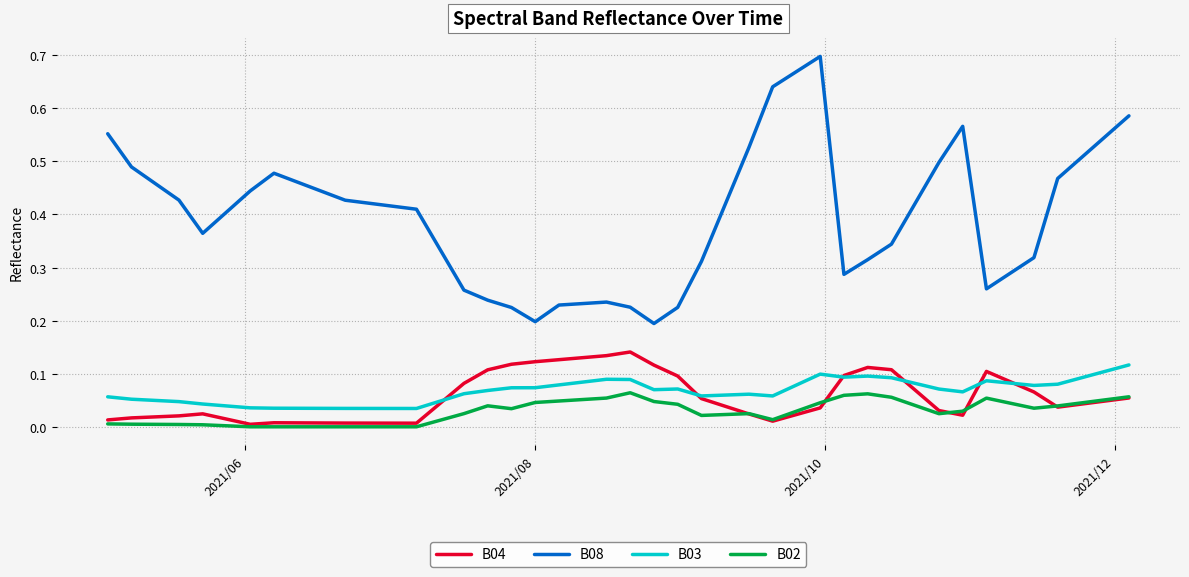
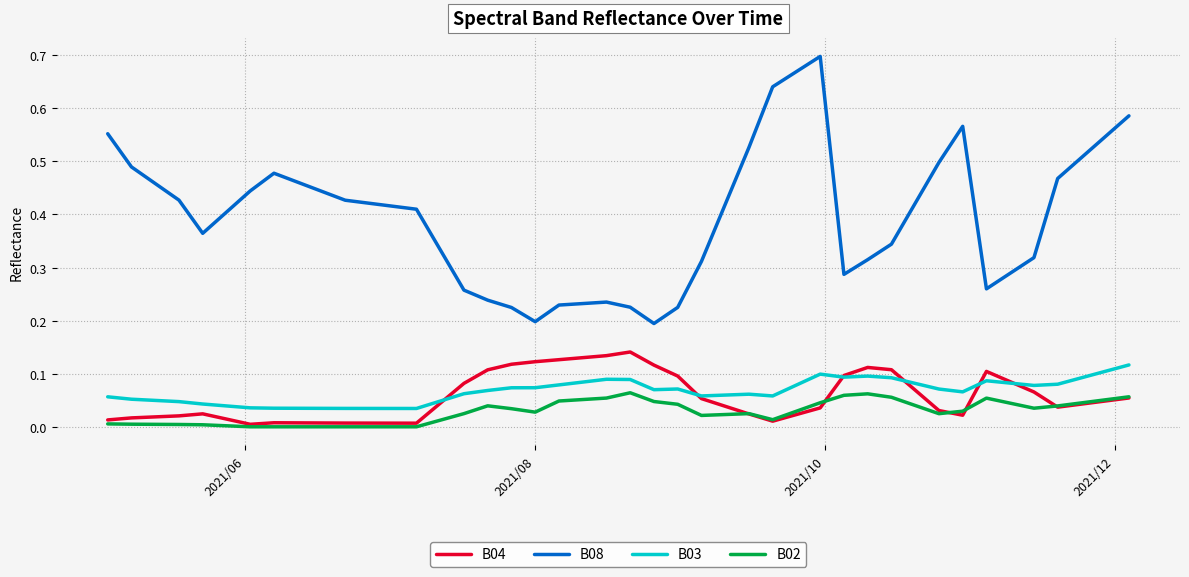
B02, 2021/08: 0.05 -> 0.03
